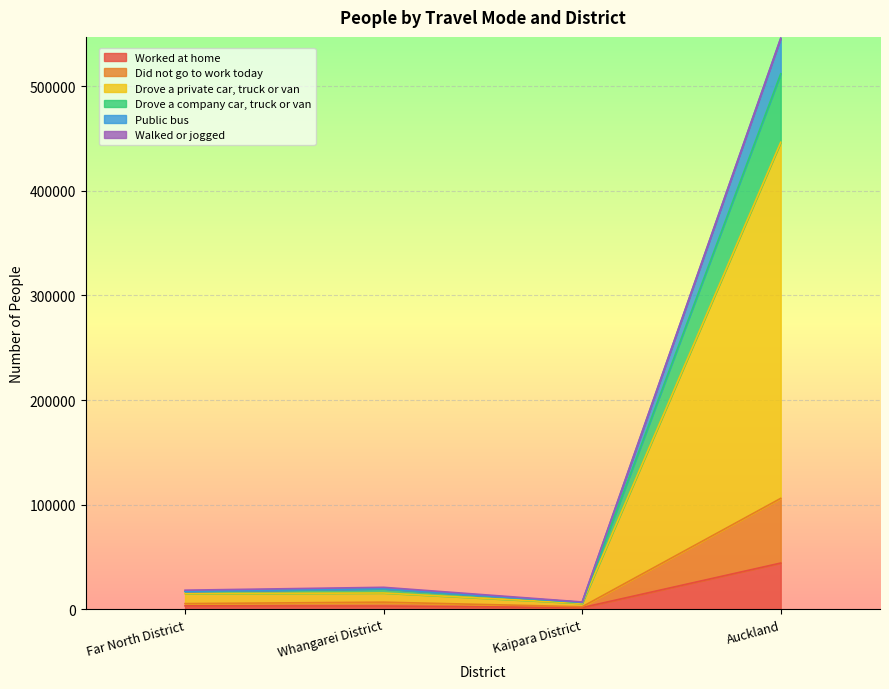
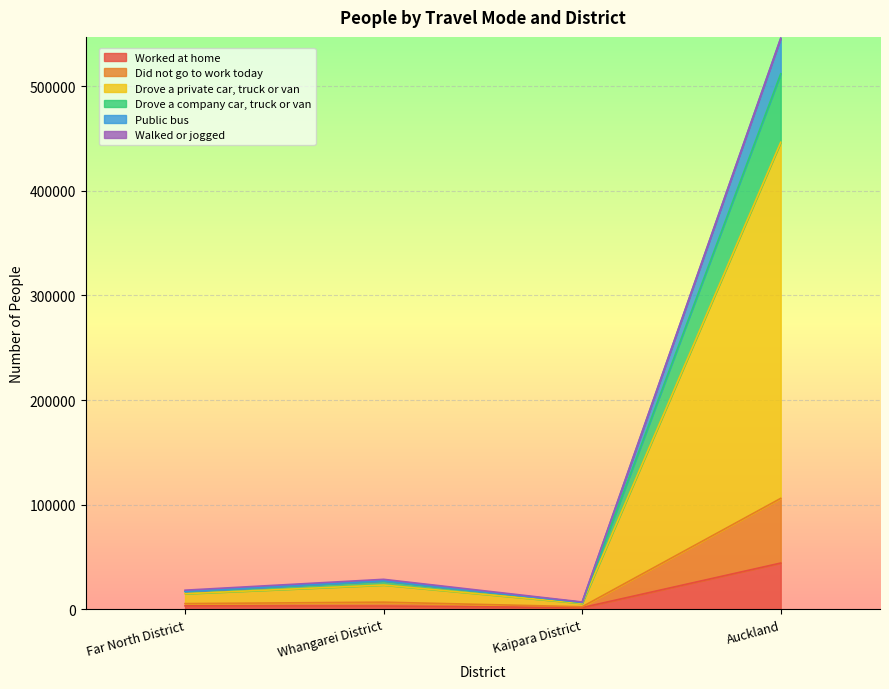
Drove a private car, truck or van, Whangarei District: 9000 -> 16000
